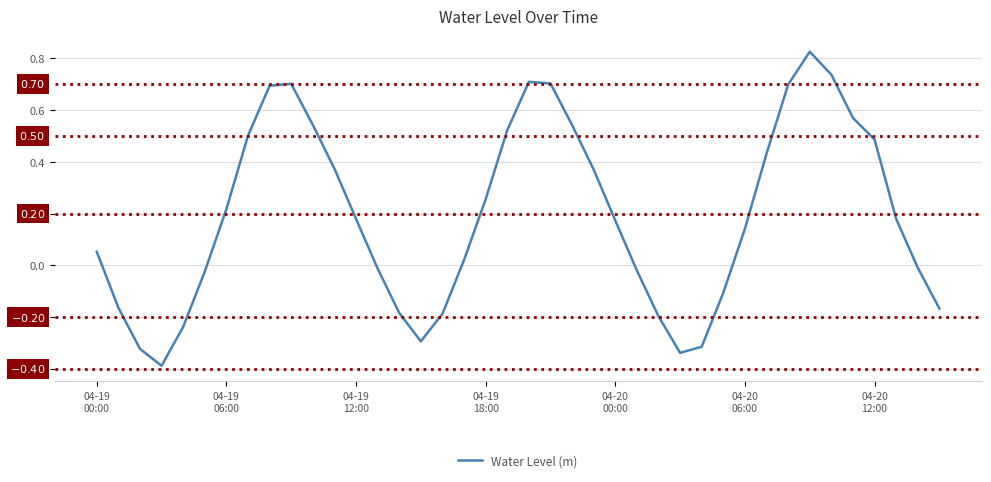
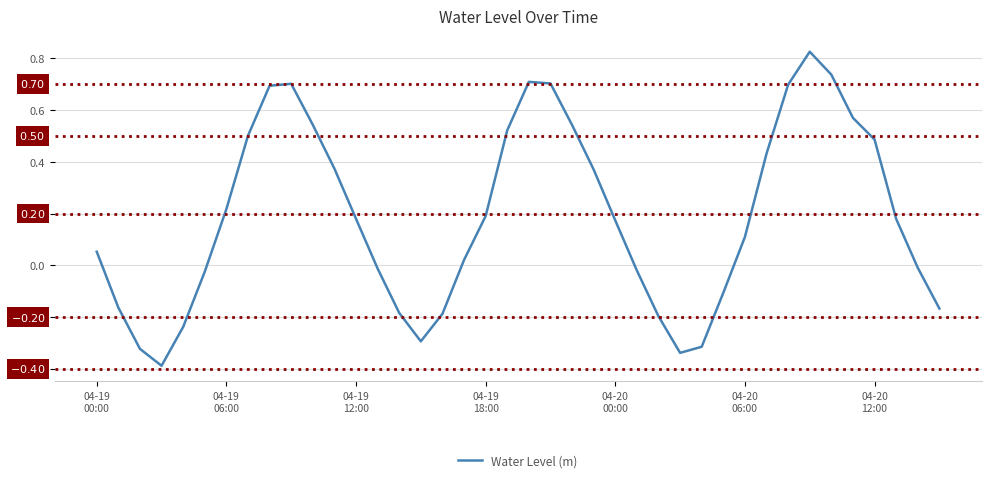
04-19 18:00: 0.26 -> 0.19
04-20 06:00: 0.14 -> 0.11
